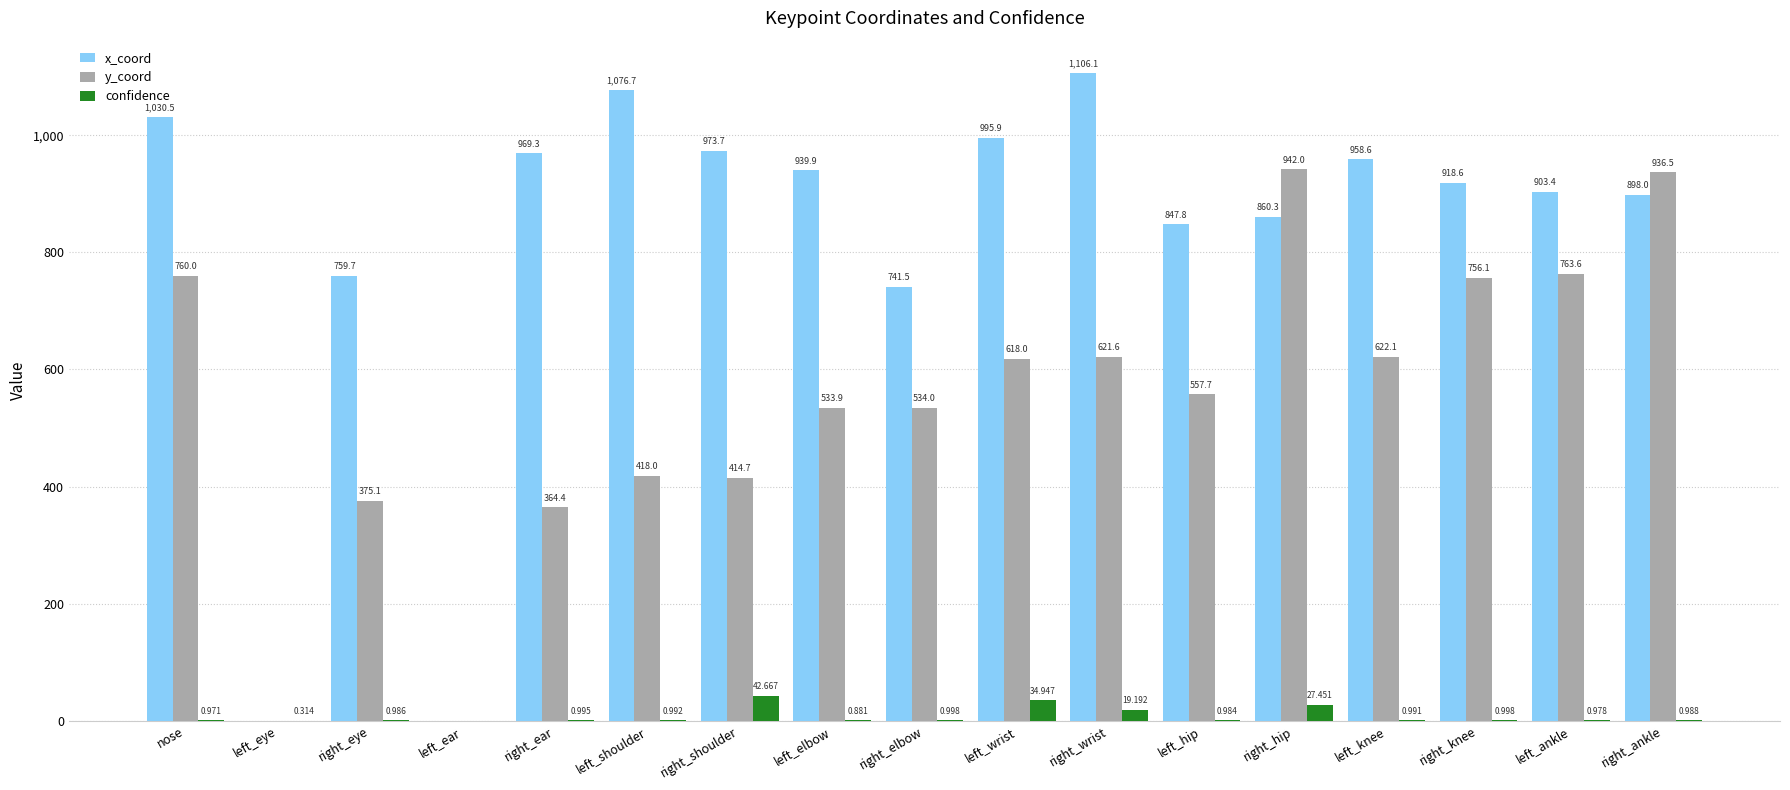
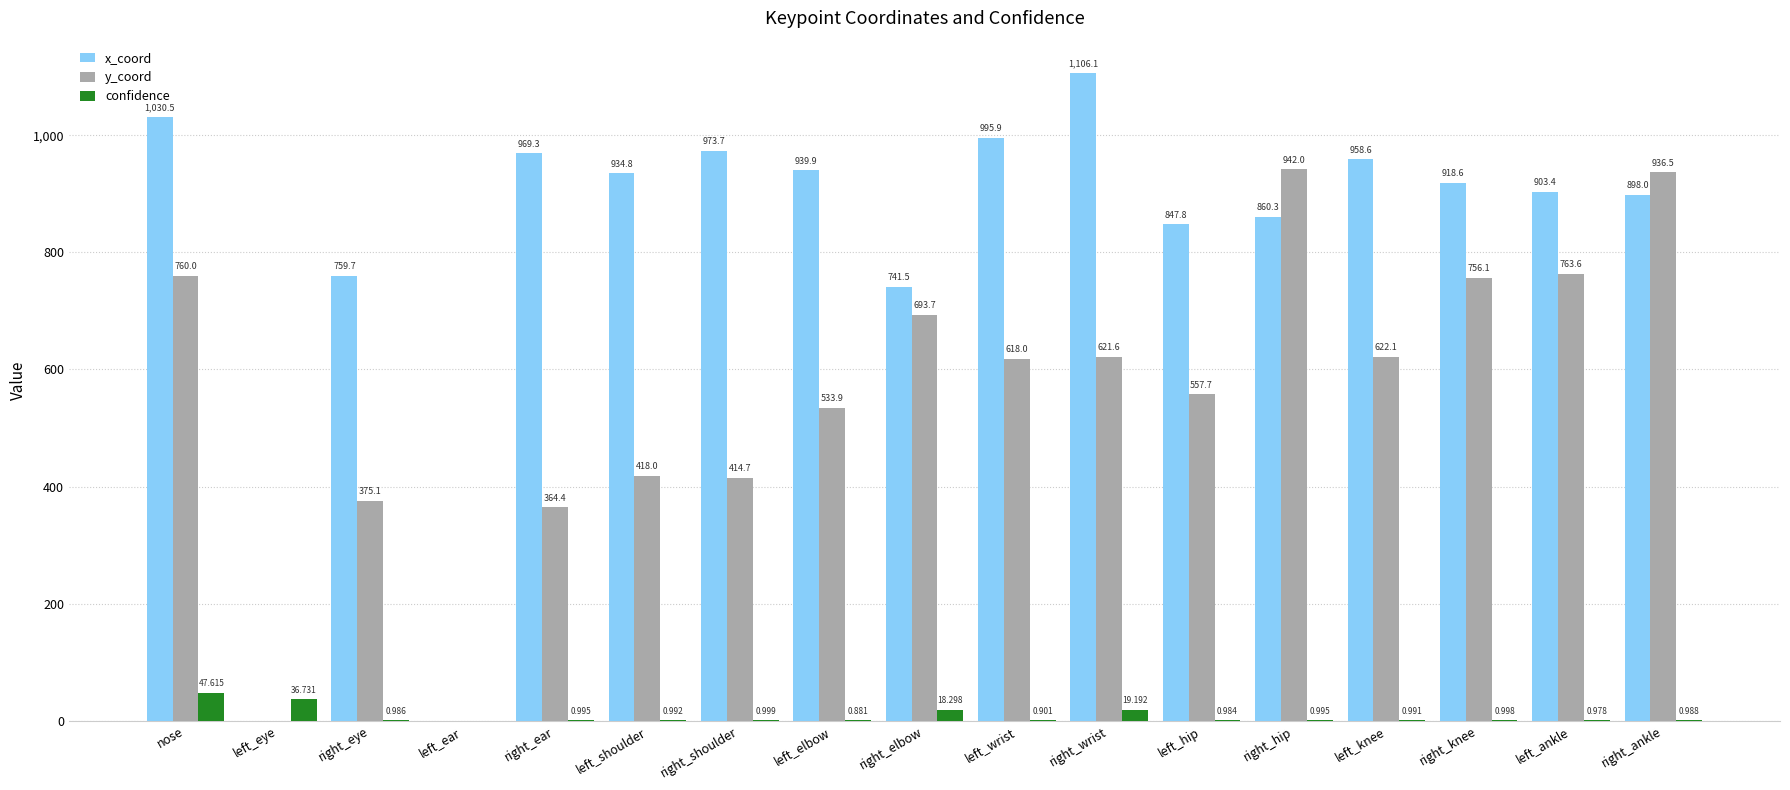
confidence, nose: 0.971 -> 47.615
confidence, left_eye: 0.314 -> 36.731
x_coord, left_shoulder: 1,076.7 -> 934.8
confidence, right_shoulder: 42.667 -> 0.999
y_coord, right_elbow: 534.0 -> 693.7
confidence, right_elbow: 0.998 -> 18.298
confidence, left_wrist: 34.947 -> 0.901
confidence, right_hip: 27.451 -> 0.995
